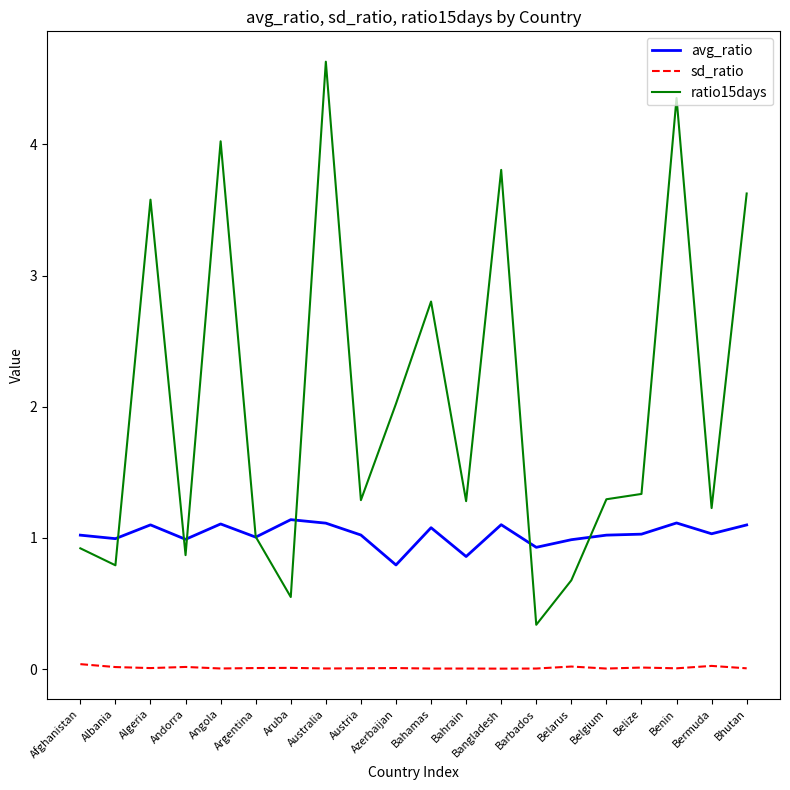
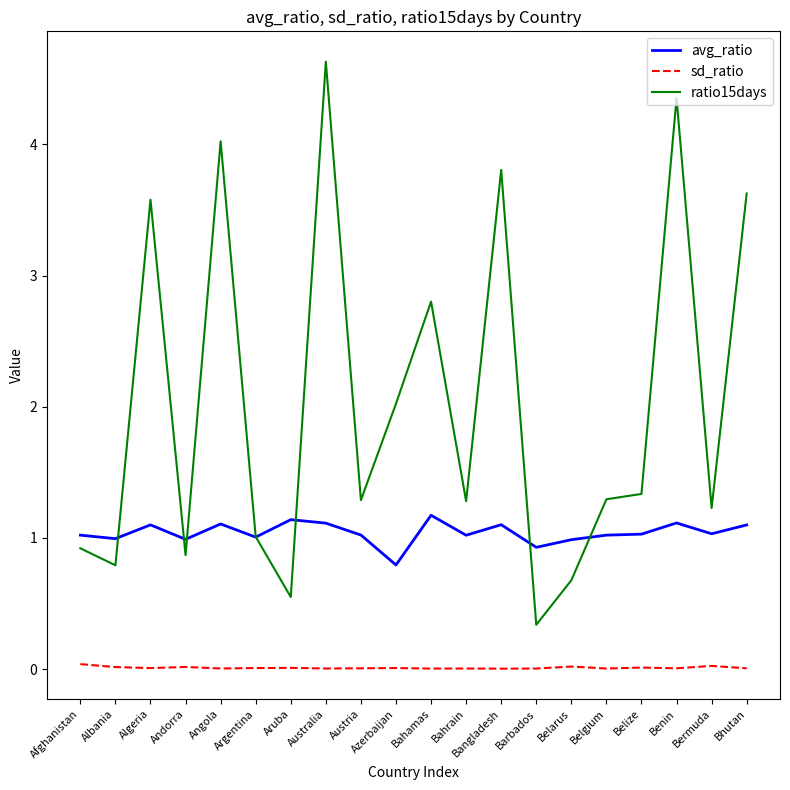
avg_ratio, Bahamas: 1.08 -> 1.17
avg_ratio, Bahrain: 0.86 -> 1.02
